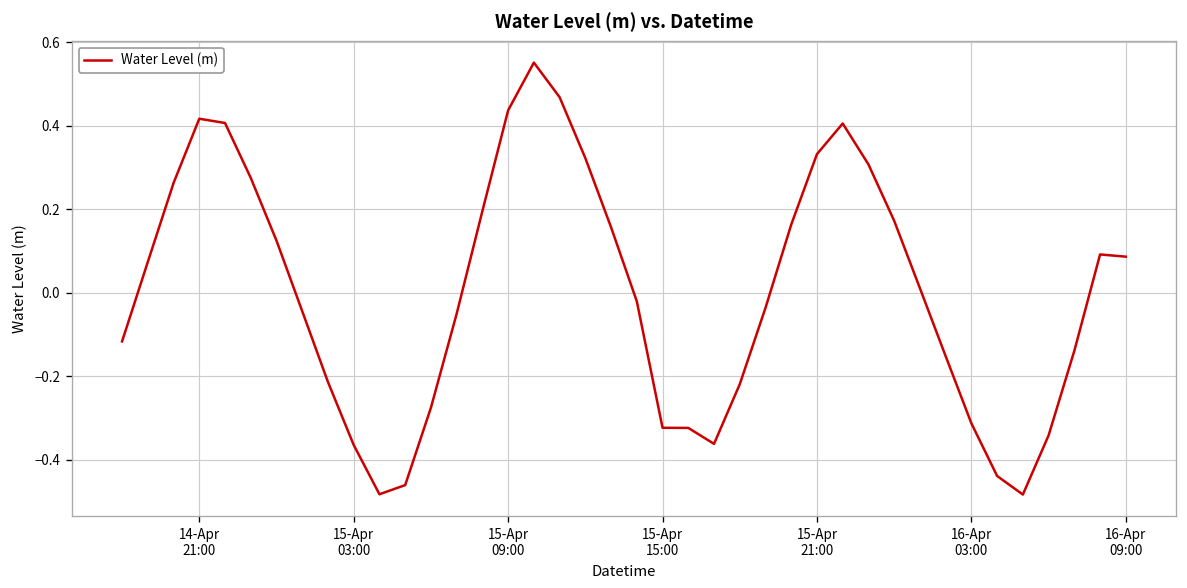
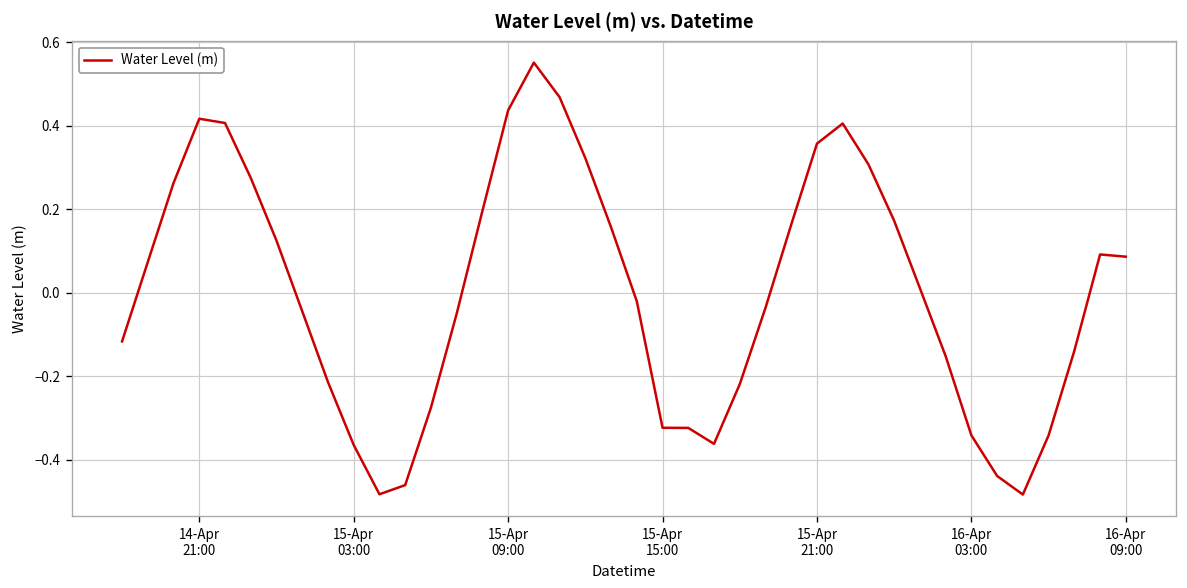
15-Apr 21:00: 0.33 -> 0.36
16-Apr 03:00: -0.31 -> -0.34
